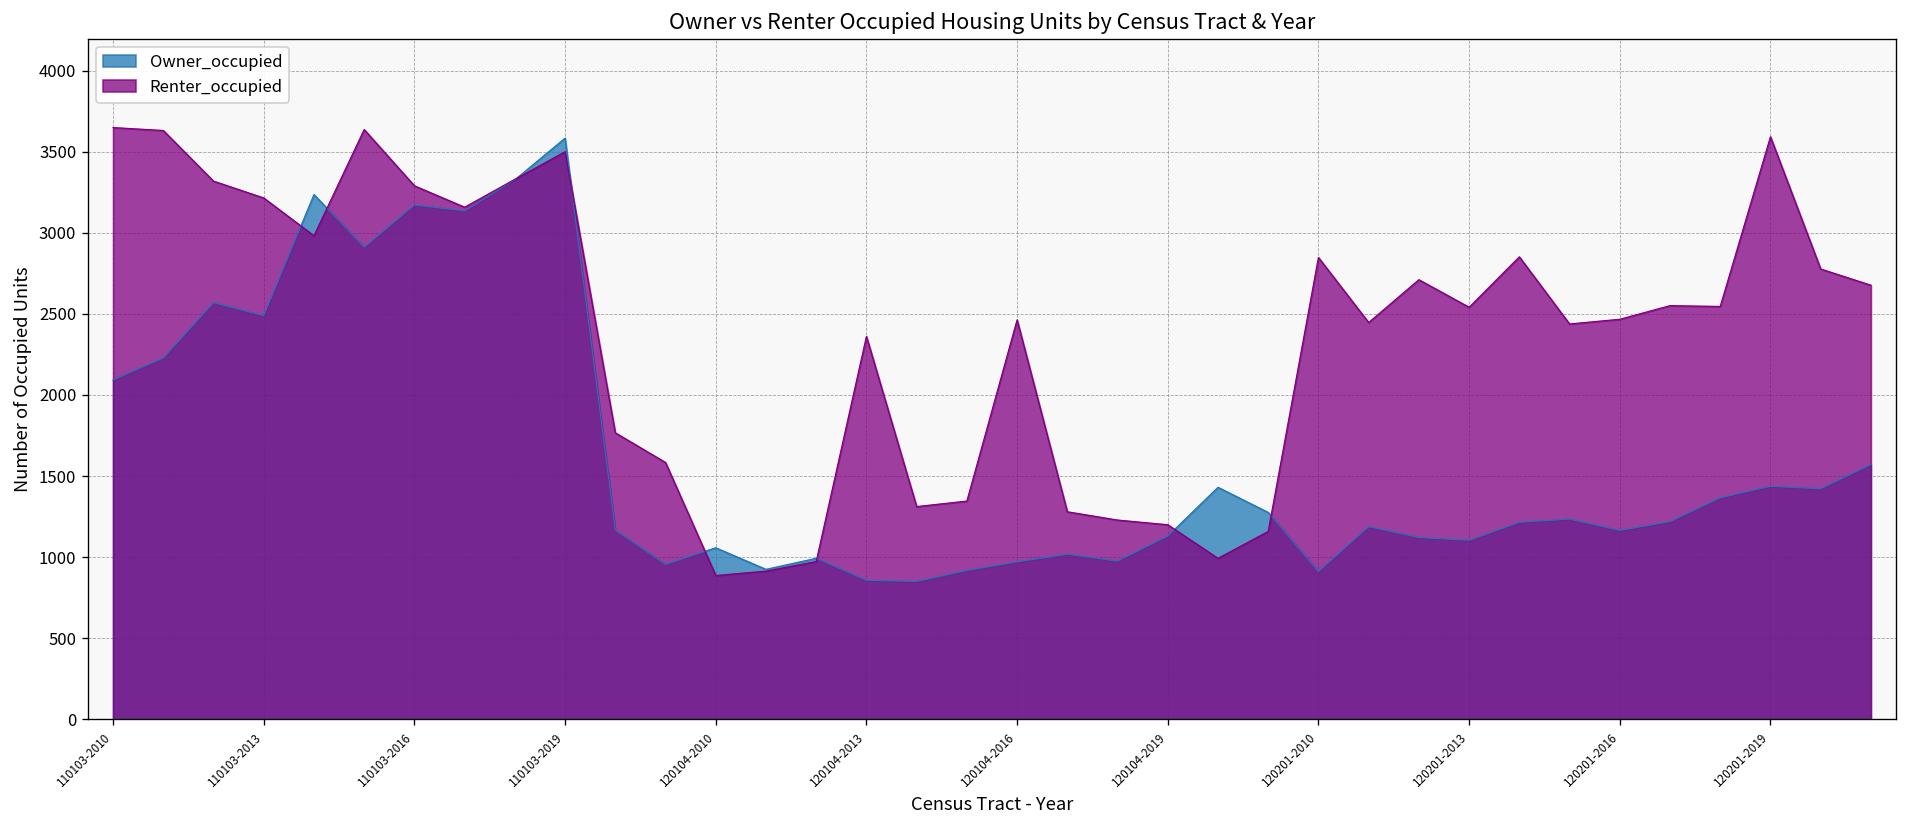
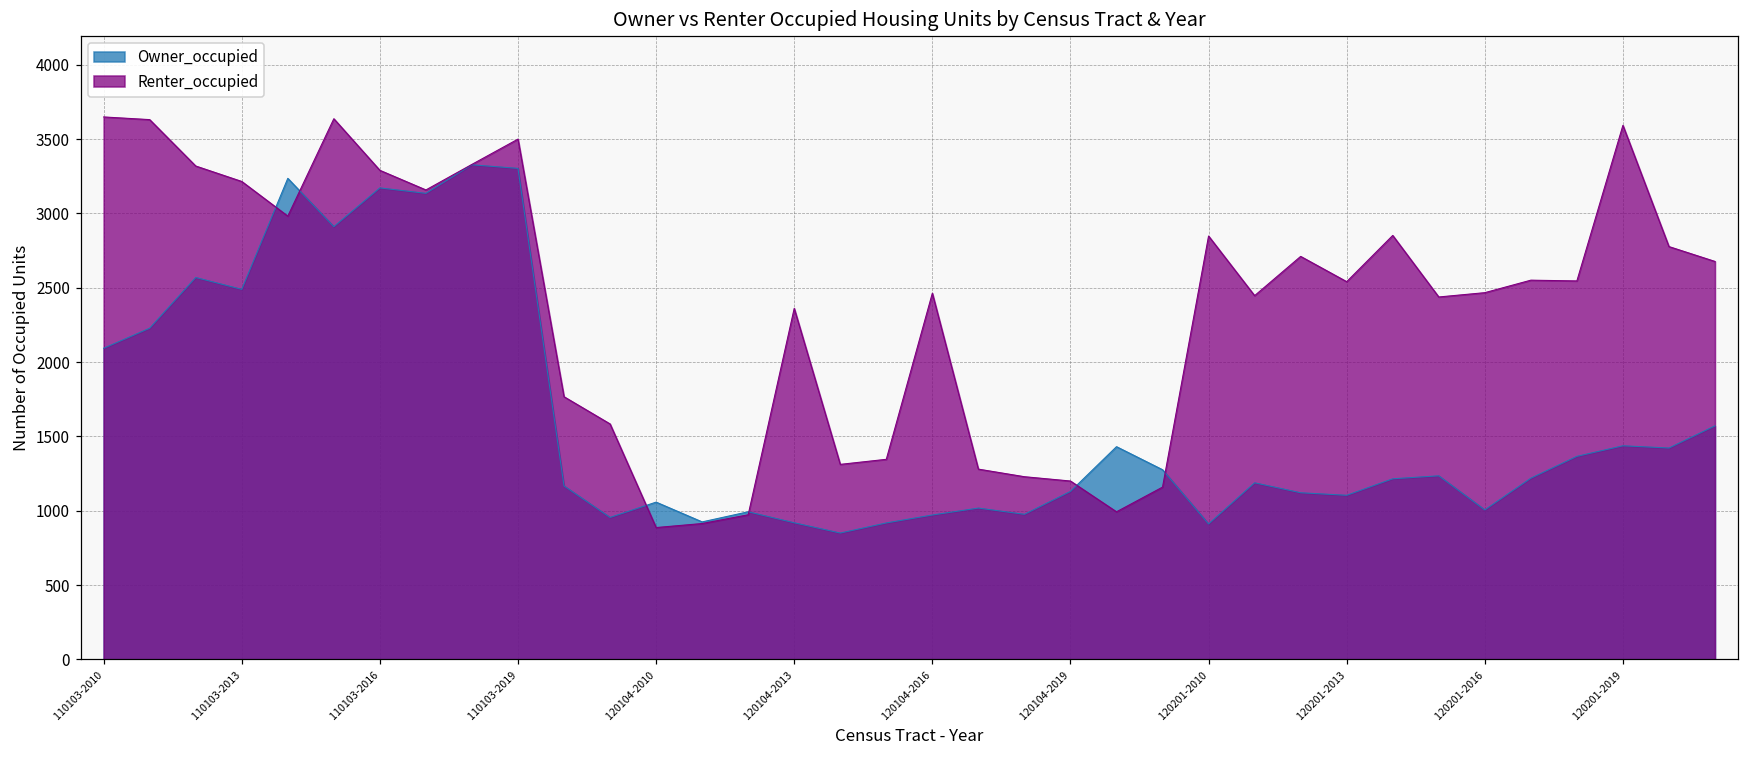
Owner_occupied, 110103-2019: 3580 -> 3300
Owner_occupied, 120104-2013: 860 -> 920
Owner_occupied, 120201-2016: 1170 -> 1010
